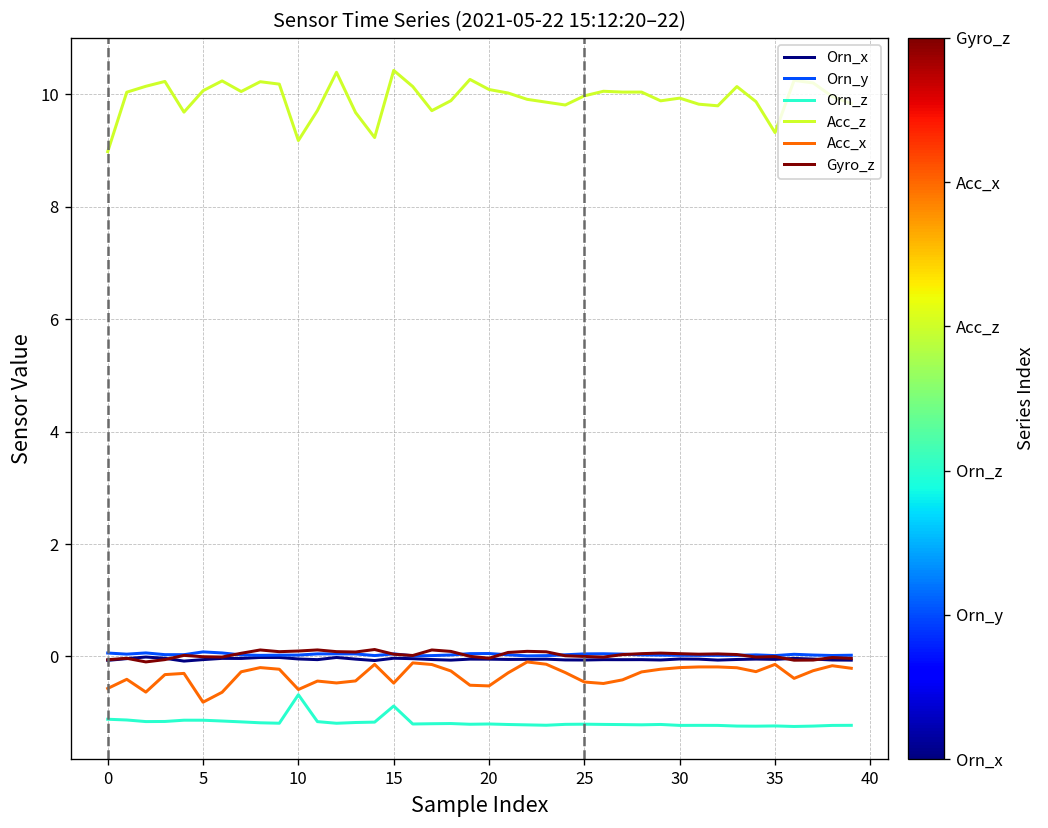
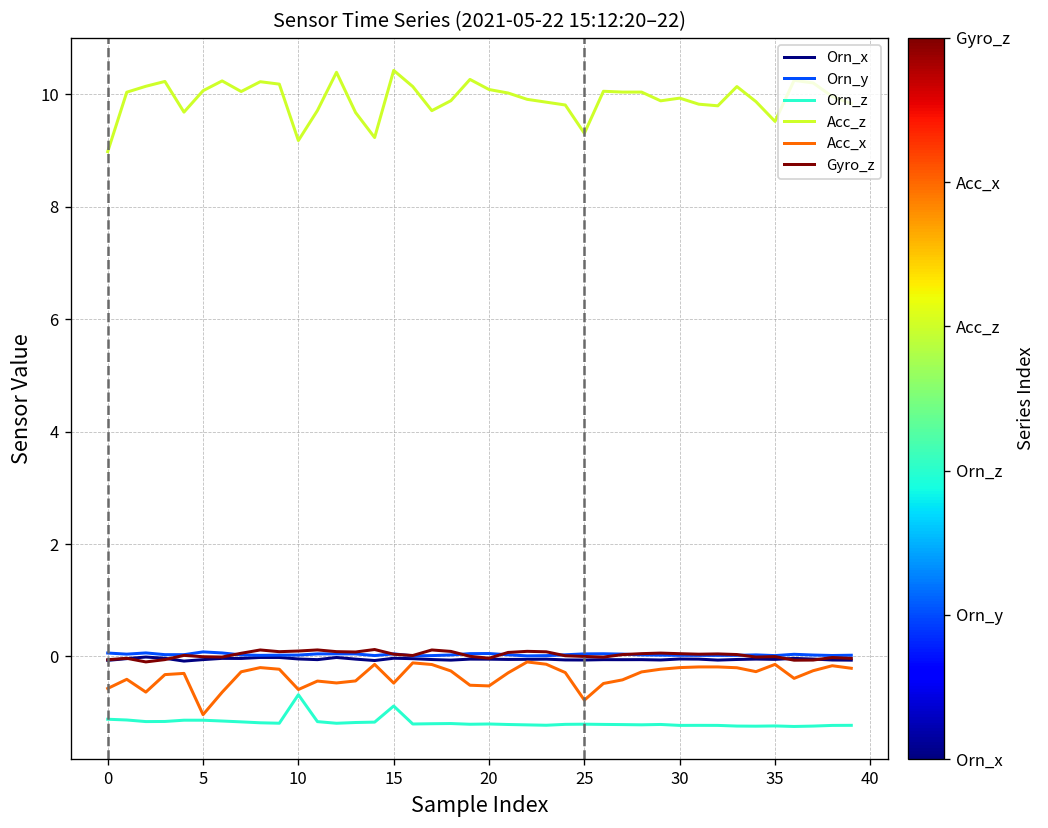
Acc_x, 5: -0.8 -> -1.0
Acc_z, 25: 10.0 -> 9.3
Acc_x, 25: -0.5 -> -0.8
Acc_z, 35: 9.3 -> 9.5
